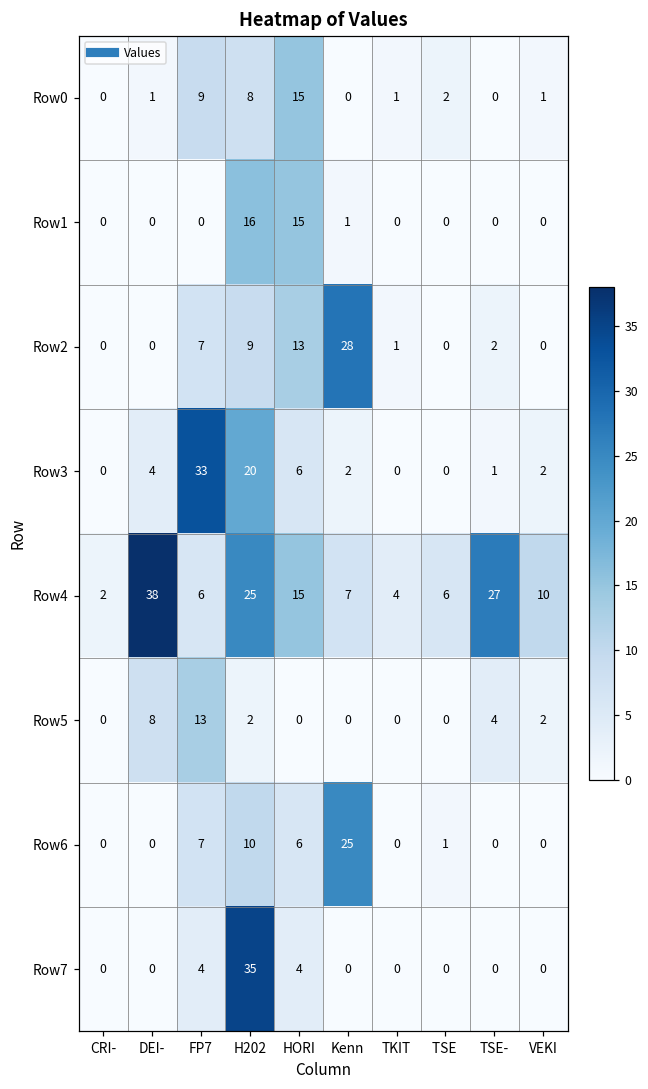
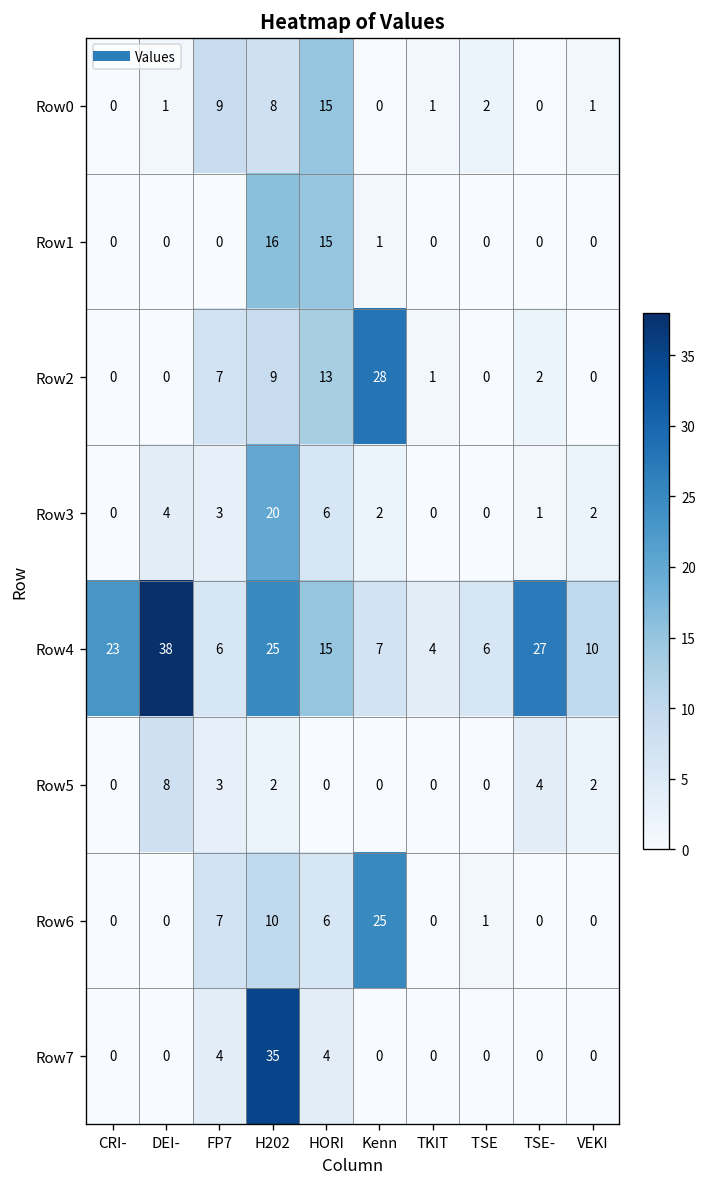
Row3, FP7: 33 -> 3
Row4, CRI-: 2 -> 23
Row5, FP7: 13 -> 3
